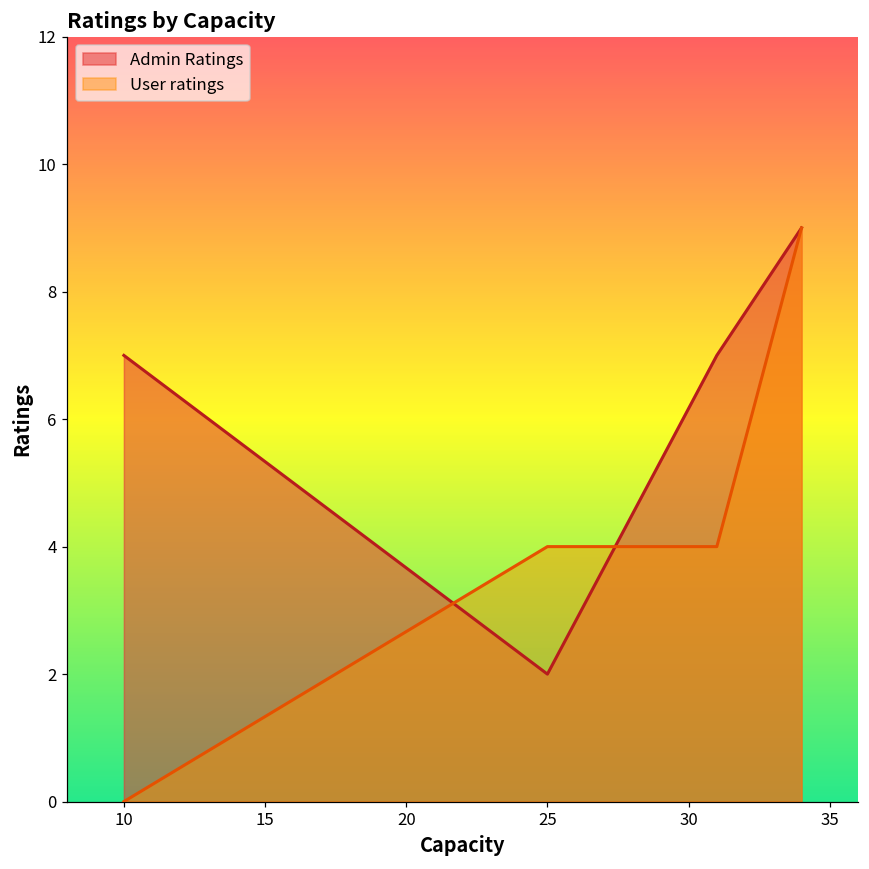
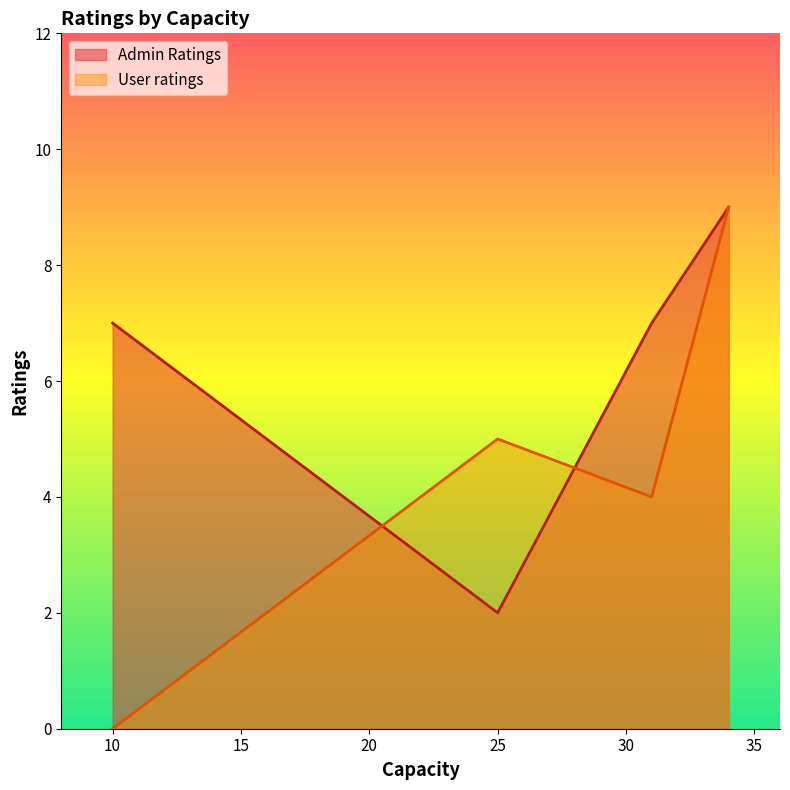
User ratings, 25: 4 -> 5
